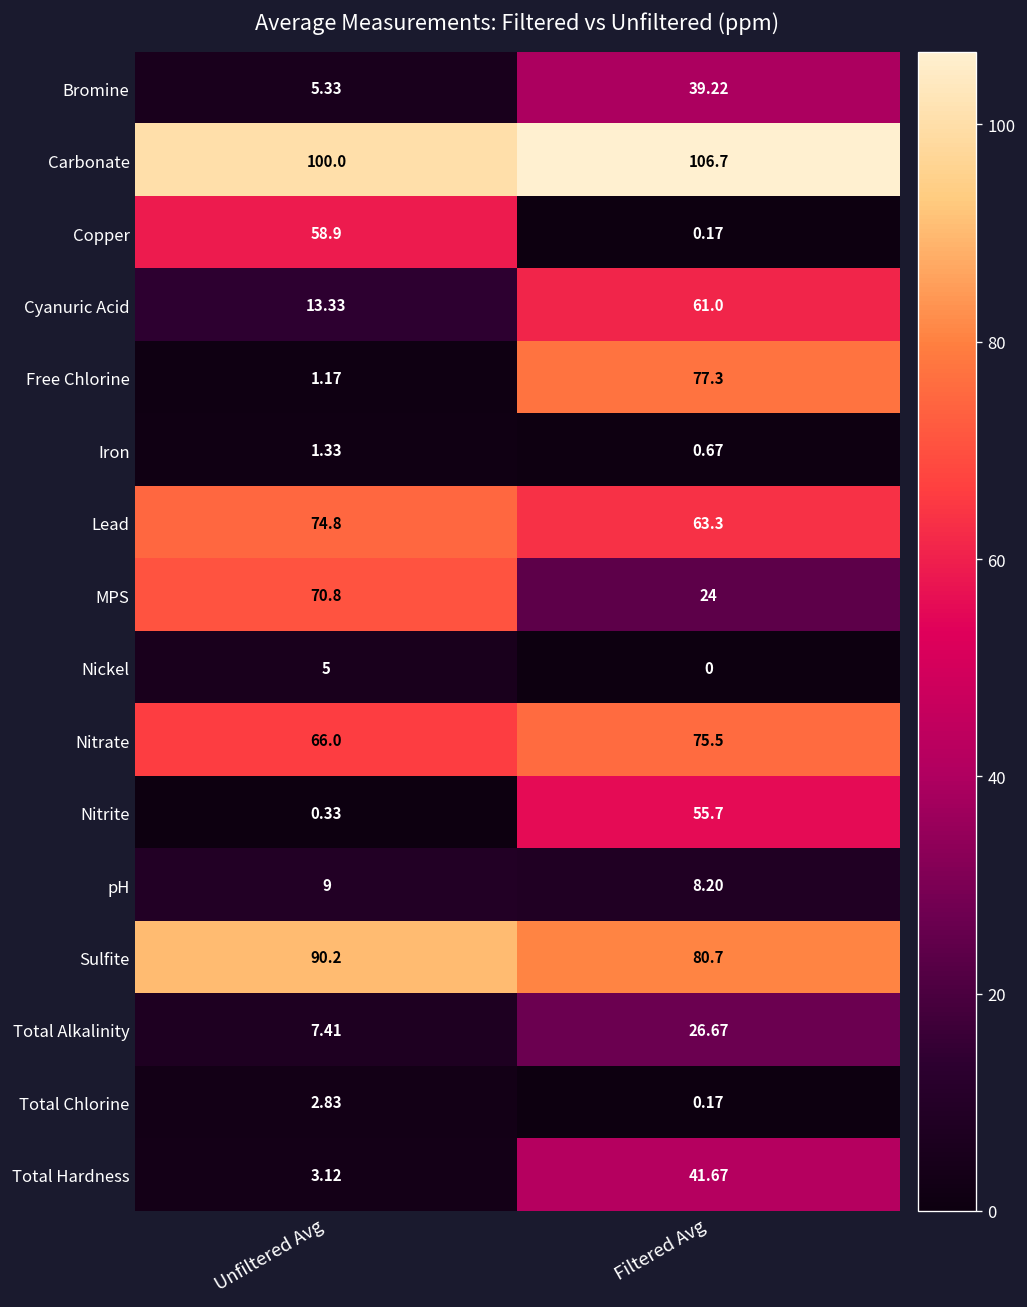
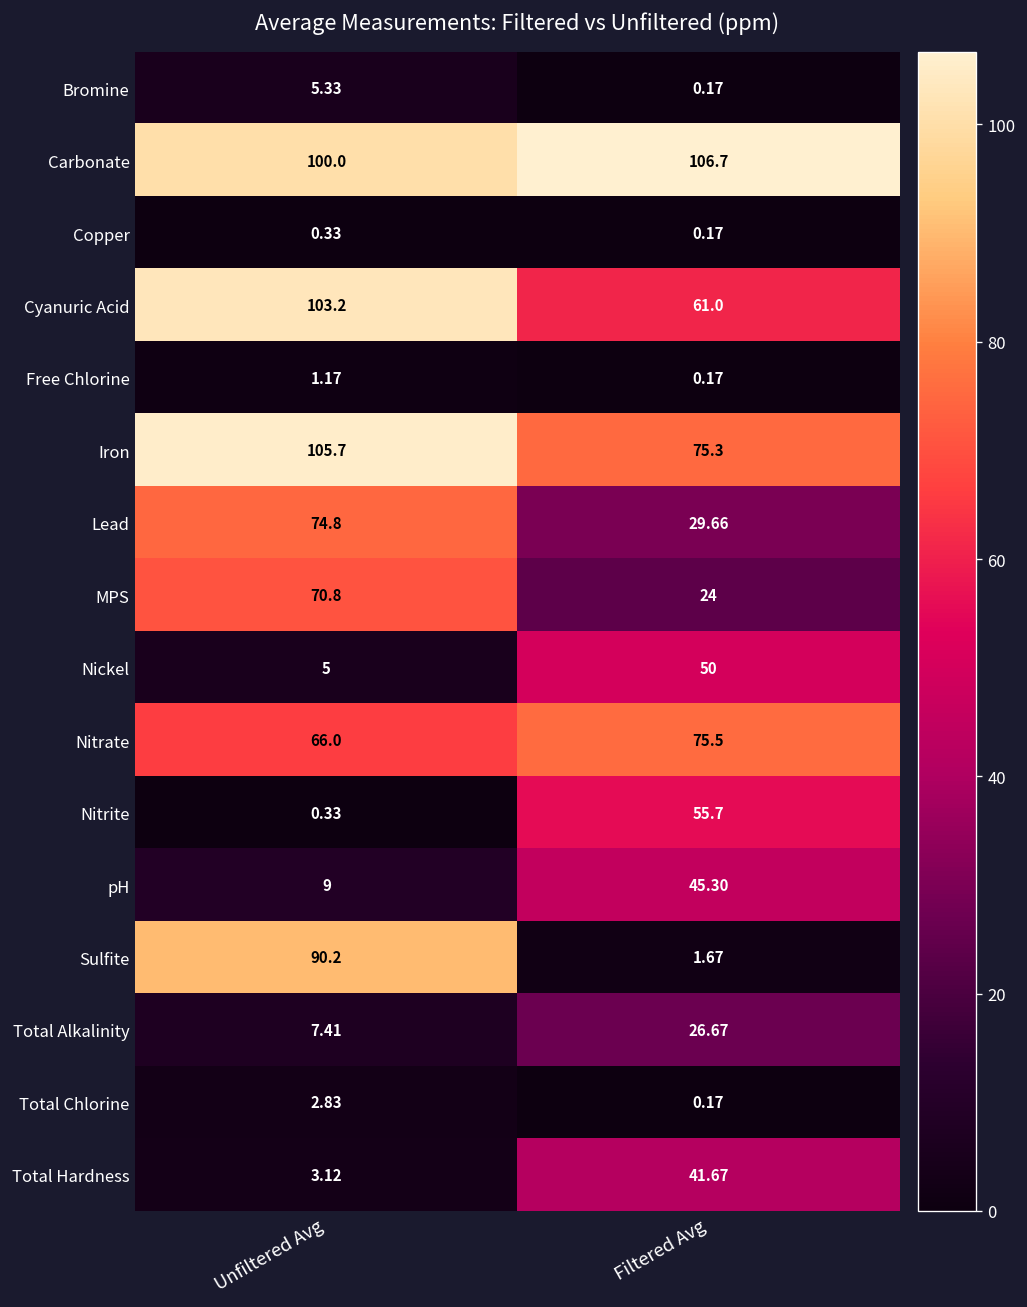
Bromine, Filtered Avg: 39.22 -> 0.17
Copper, Unfiltered Avg: 58.9 -> 0.33
Cyanuric Acid, Unfiltered Avg: 13.33 -> 103.2
Free Chlorine, Filtered Avg: 77.3 -> 0.17
Iron, Unfiltered Avg: 1.33 -> 105.7
Iron, Filtered Avg: 0.67 -> 75.3
Lead, Filtered Avg: 63.3 -> 29.66
Nickel, Filtered Avg: 0 -> 50
pH, Filtered Avg: 8.20 -> 45.30
Sulfite, Filtered Avg: 80.7 -> 1.67
